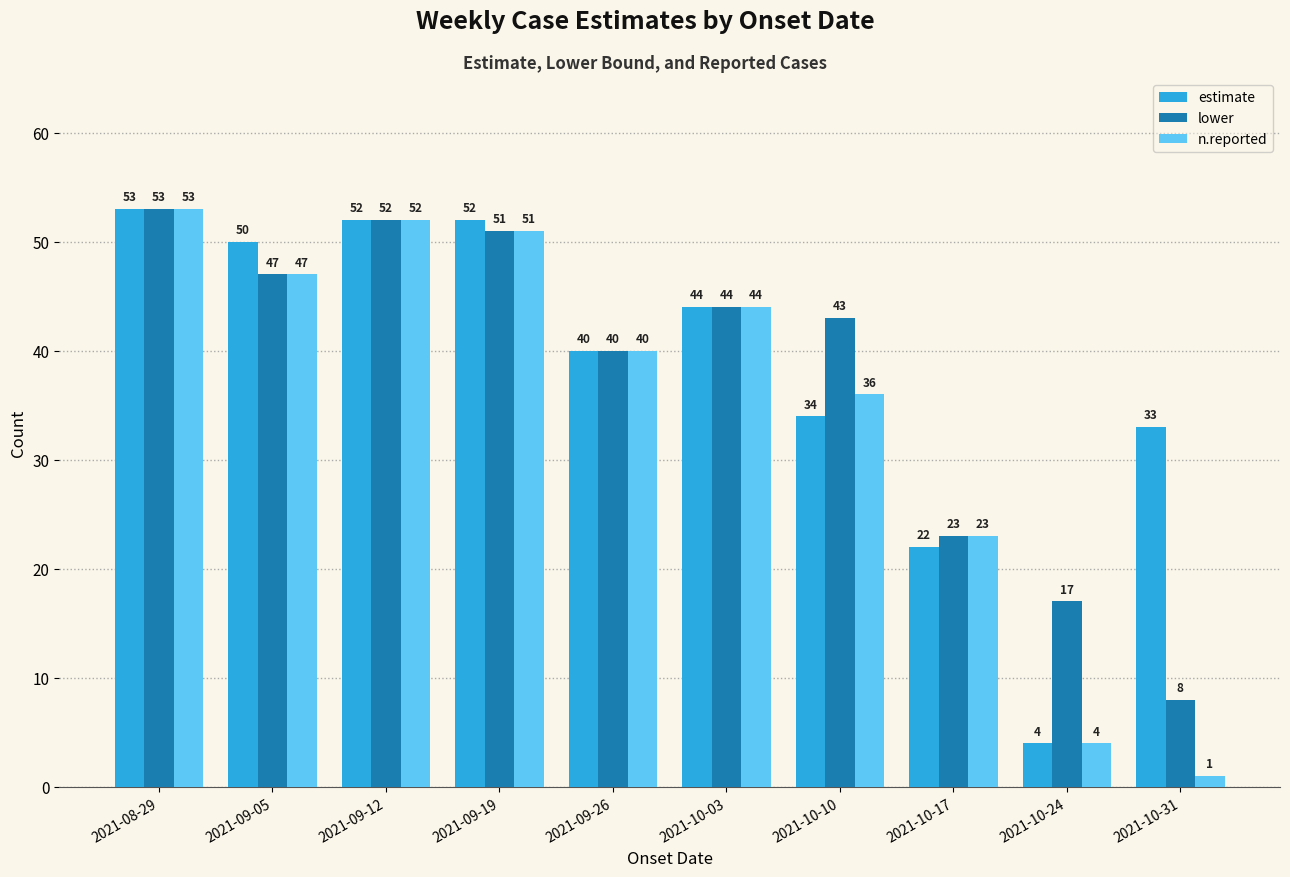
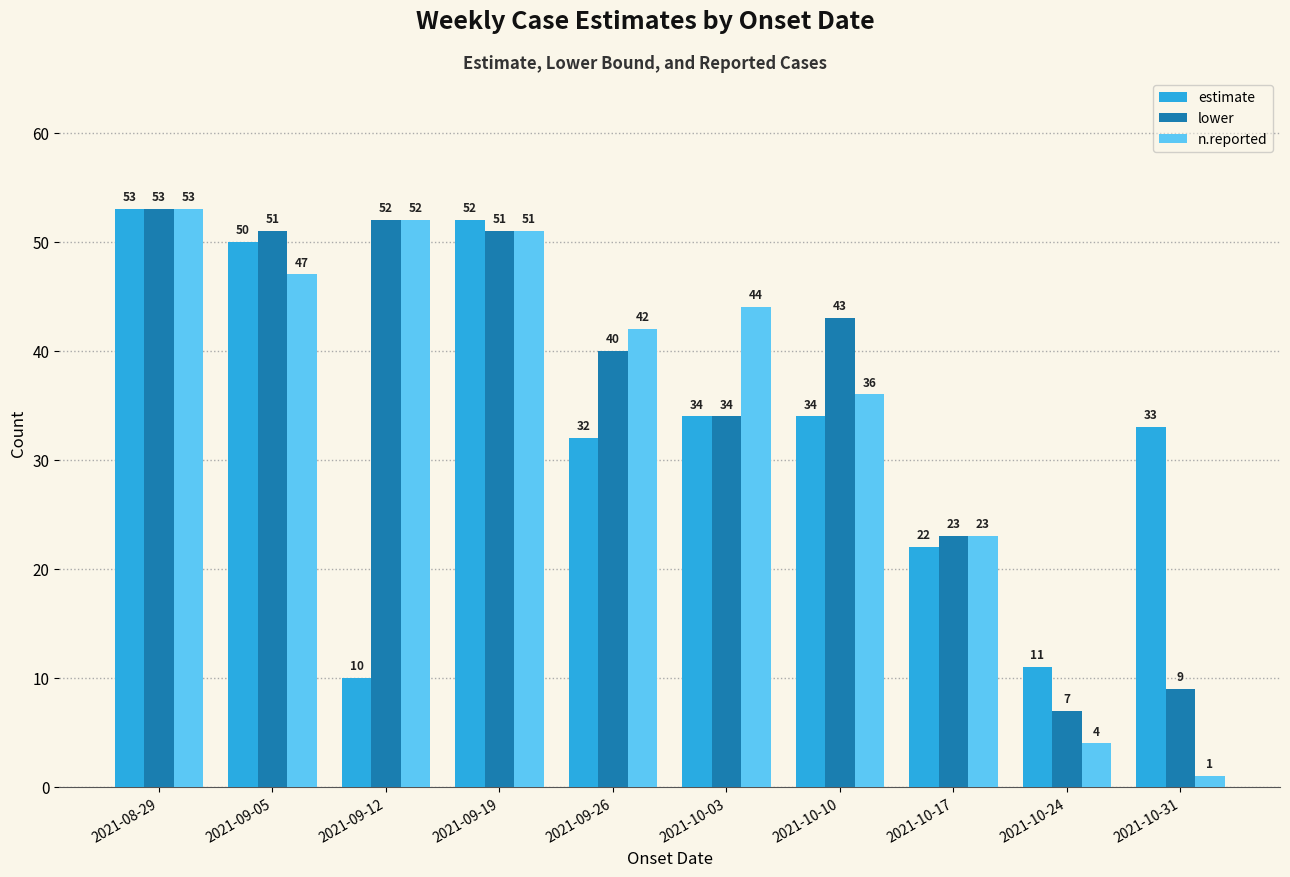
lower, 2021-09-05: 47 -> 51
estimate, 2021-09-12: 52 -> 10
estimate, 2021-09-26: 40 -> 32
n.reported, 2021-09-26: 40 -> 42
estimate, 2021-10-03: 44 -> 34
lower, 2021-10-03: 44 -> 34
estimate, 2021-10-24: 4 -> 11
lower, 2021-10-24: 17 -> 7
lower, 2021-10-31: 8 -> 9
